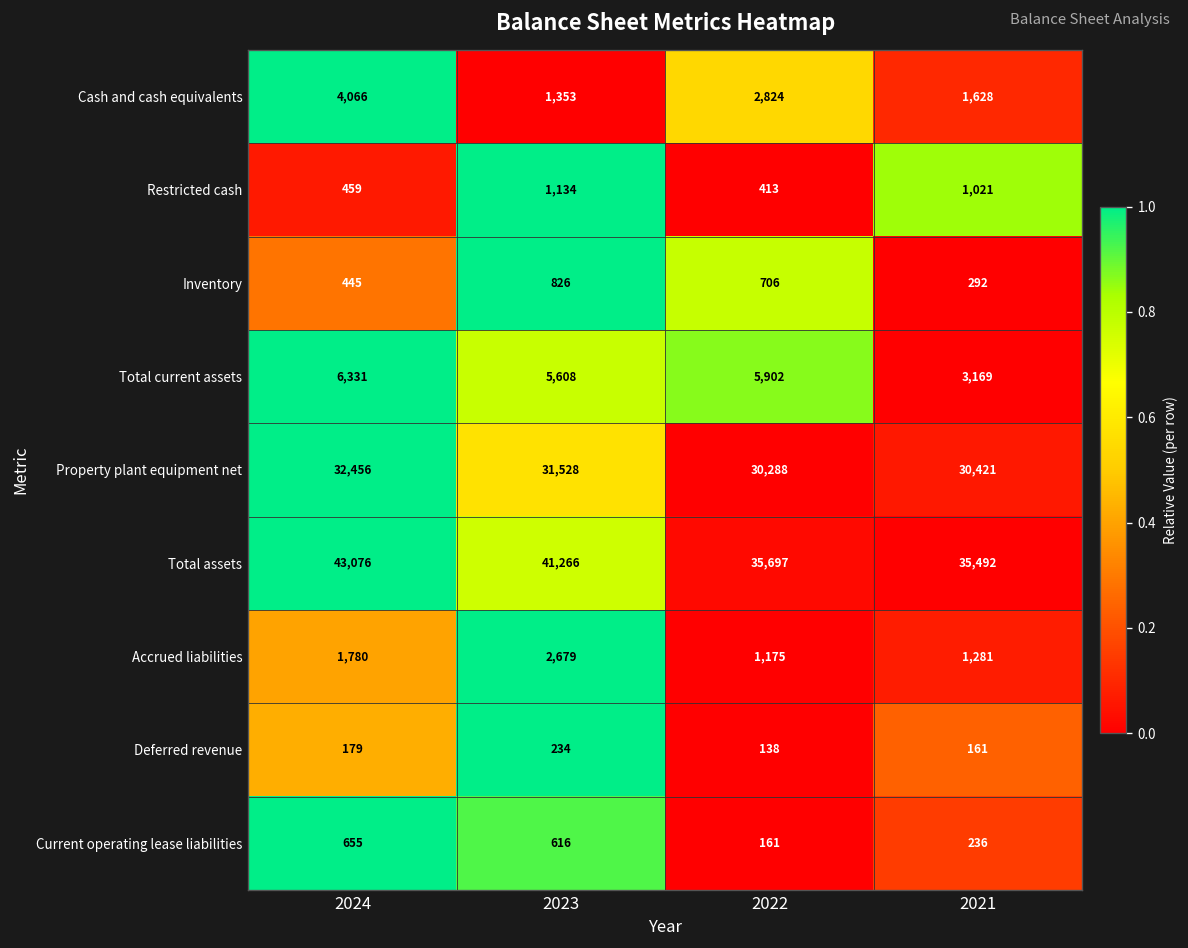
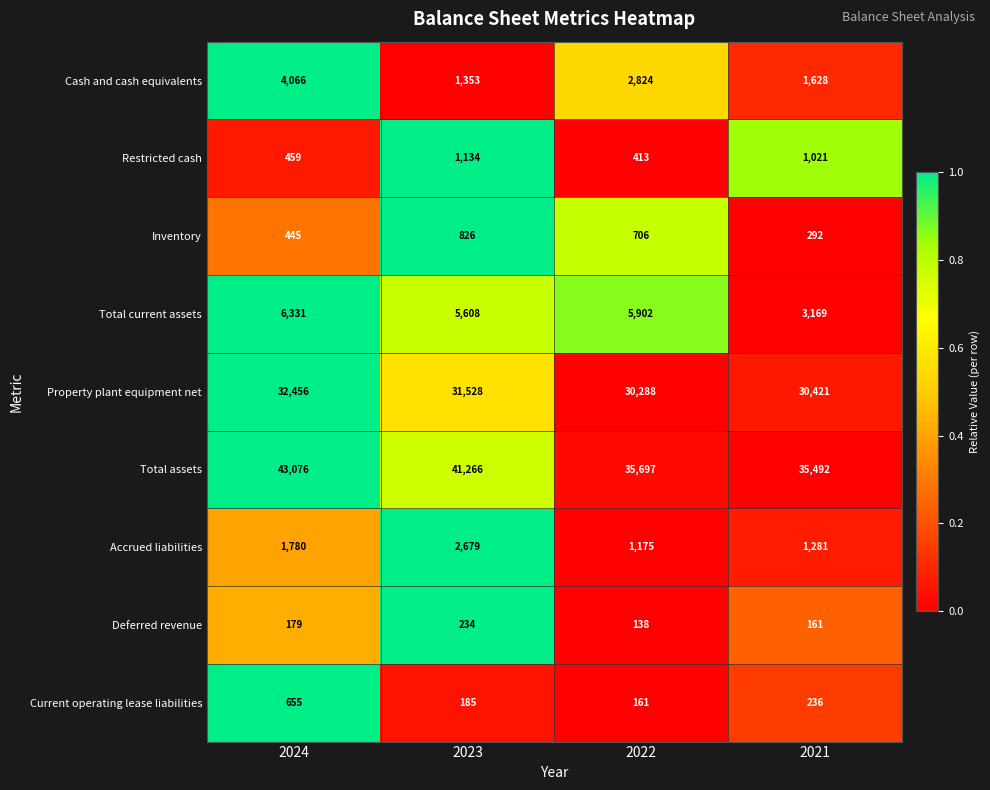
Current operating lease liabilities, 2023: 616 -> 185
